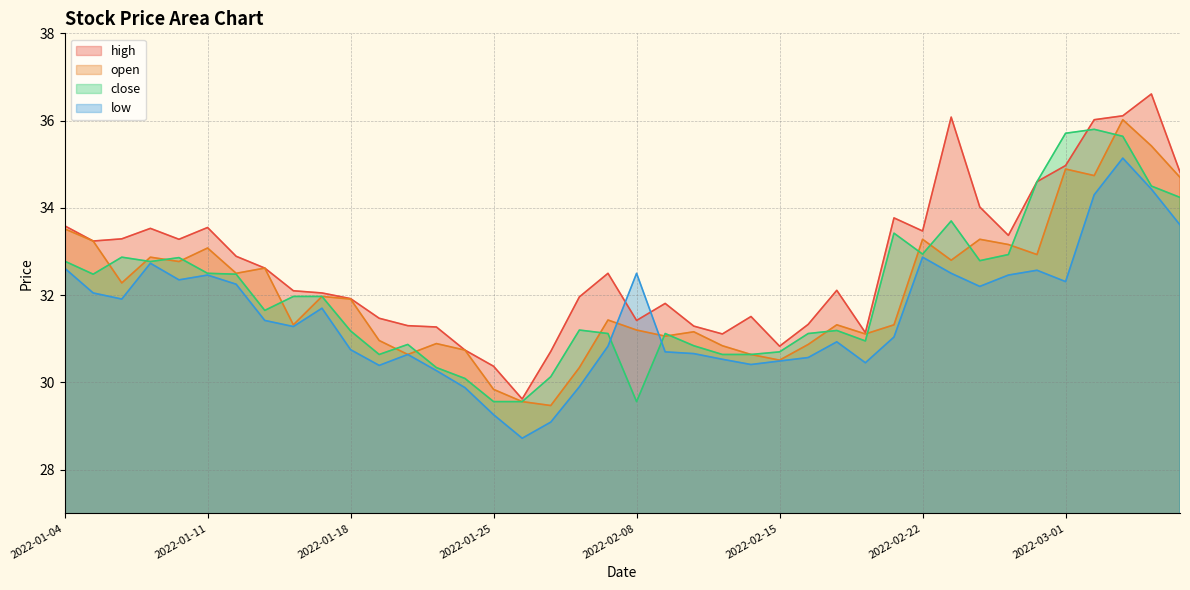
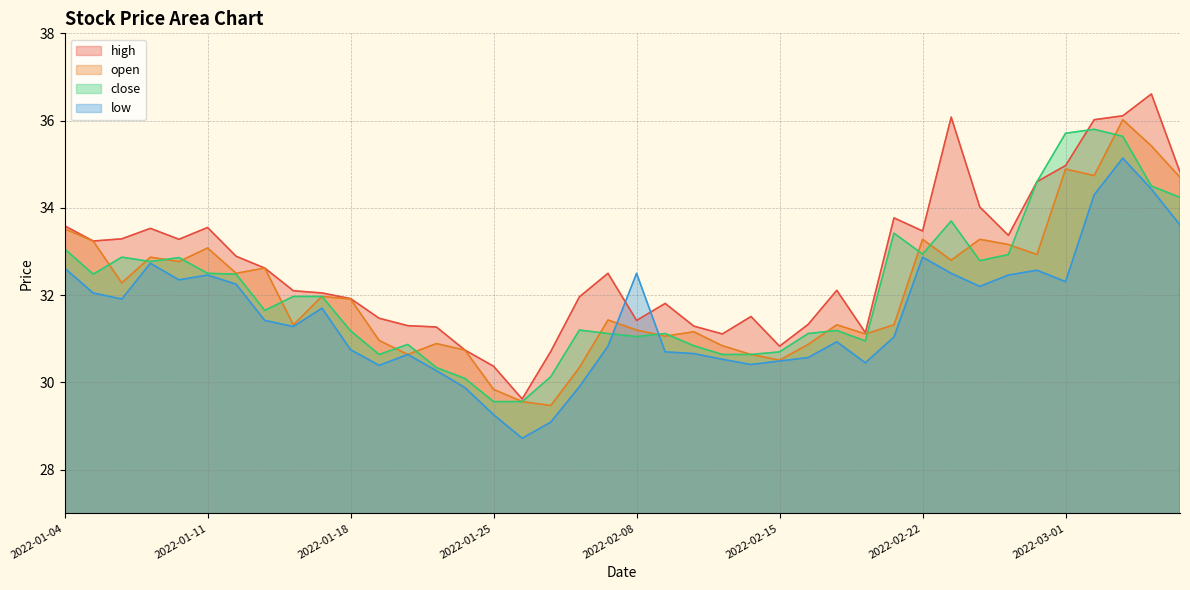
close, 2022-01-04: 32.8 -> 33.1
close, 2022-02-08: 29.6 -> 31.1
